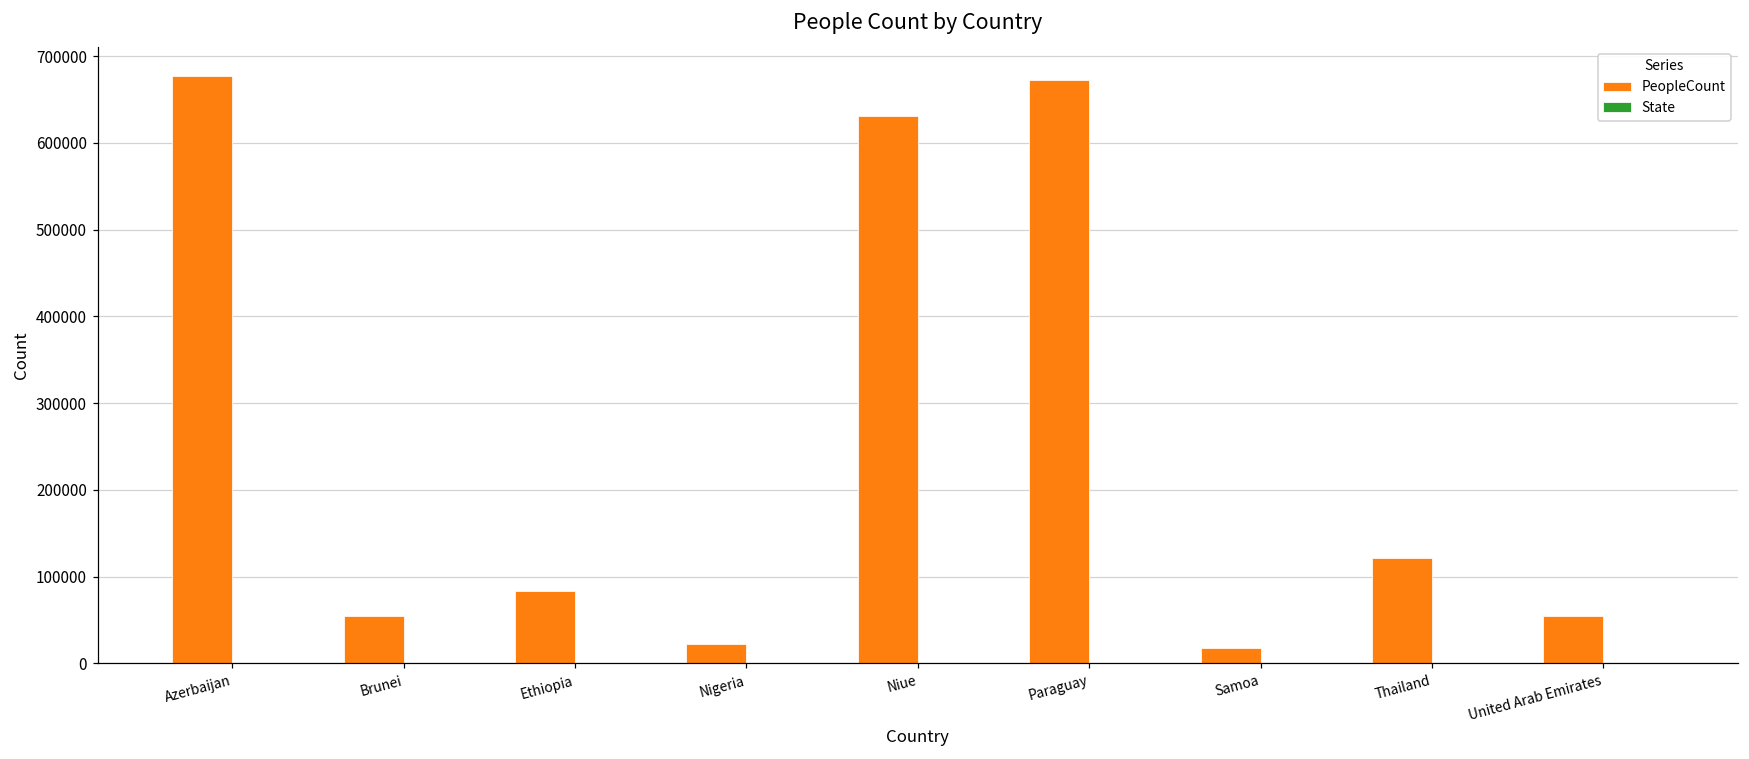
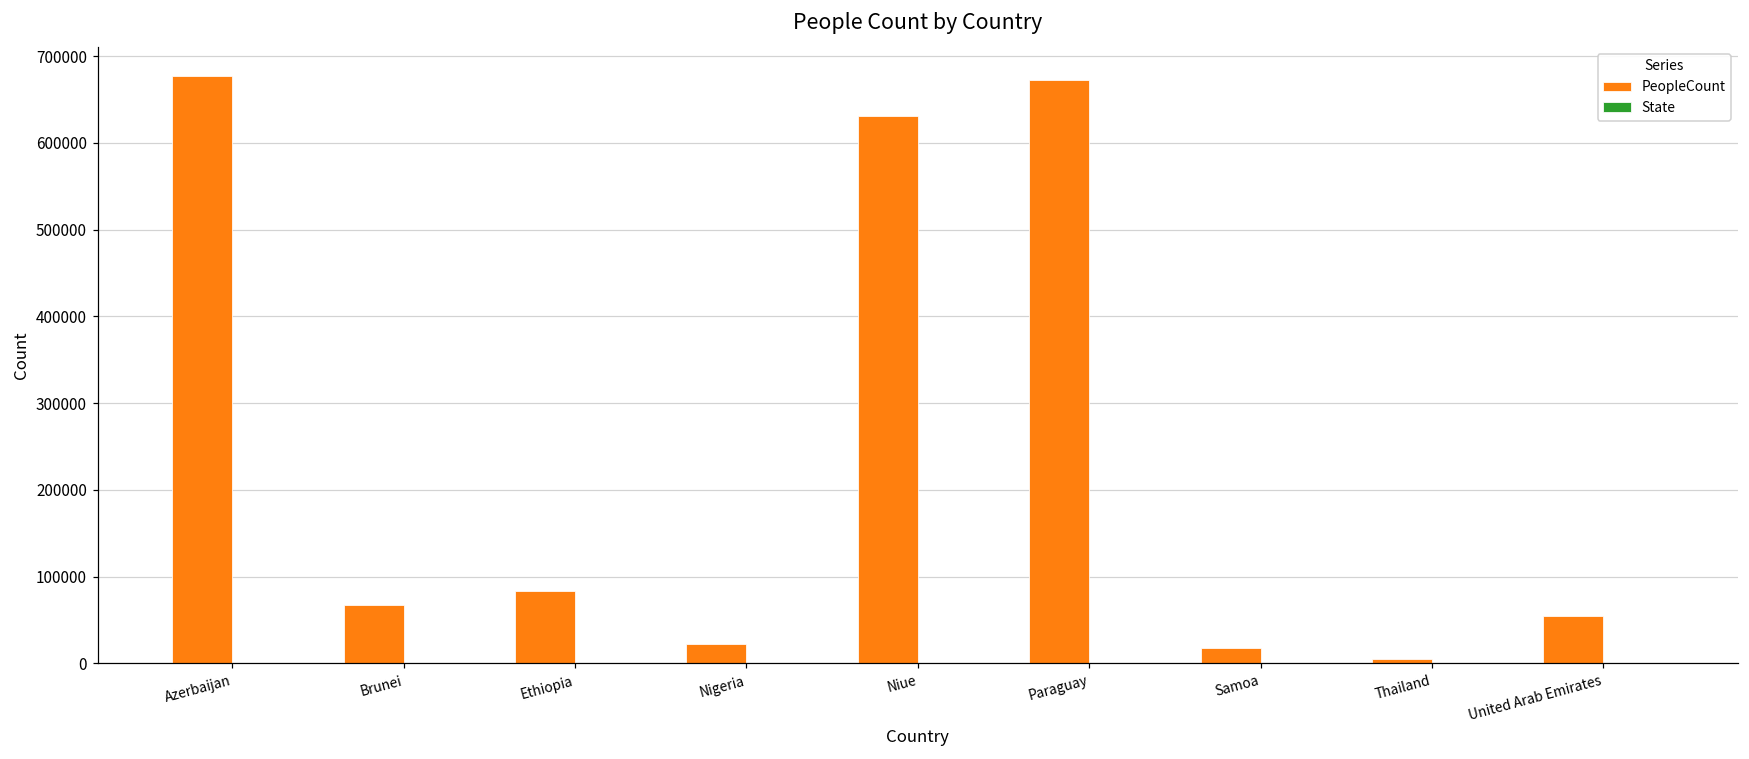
PeopleCount, Brunei: 50000 -> 70000
PeopleCount, Thailand: 120000 -> 10000
